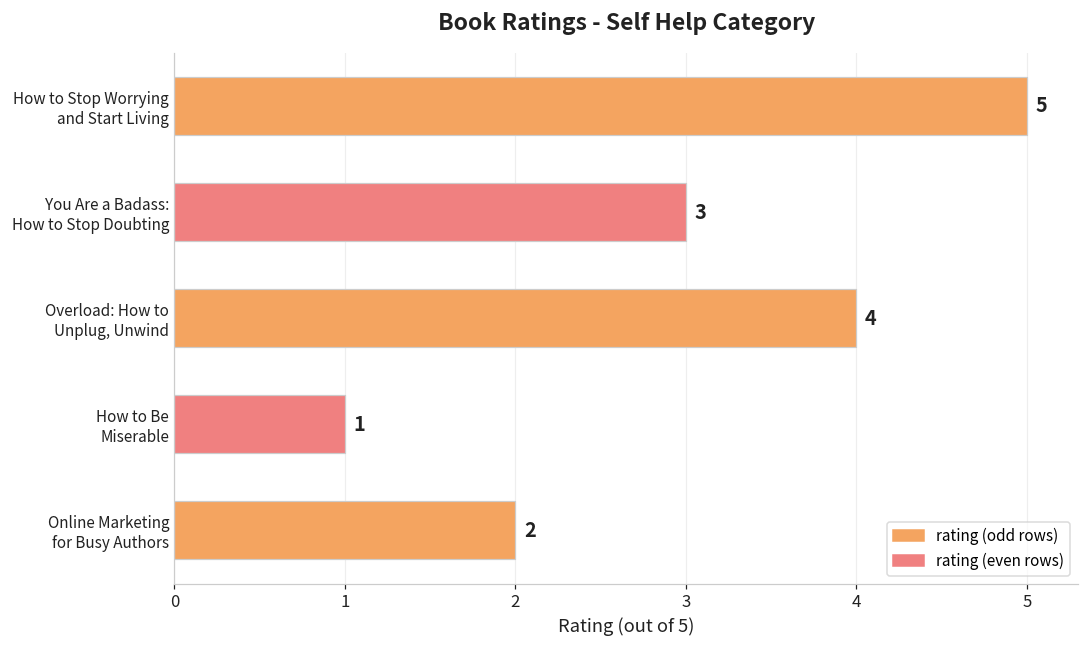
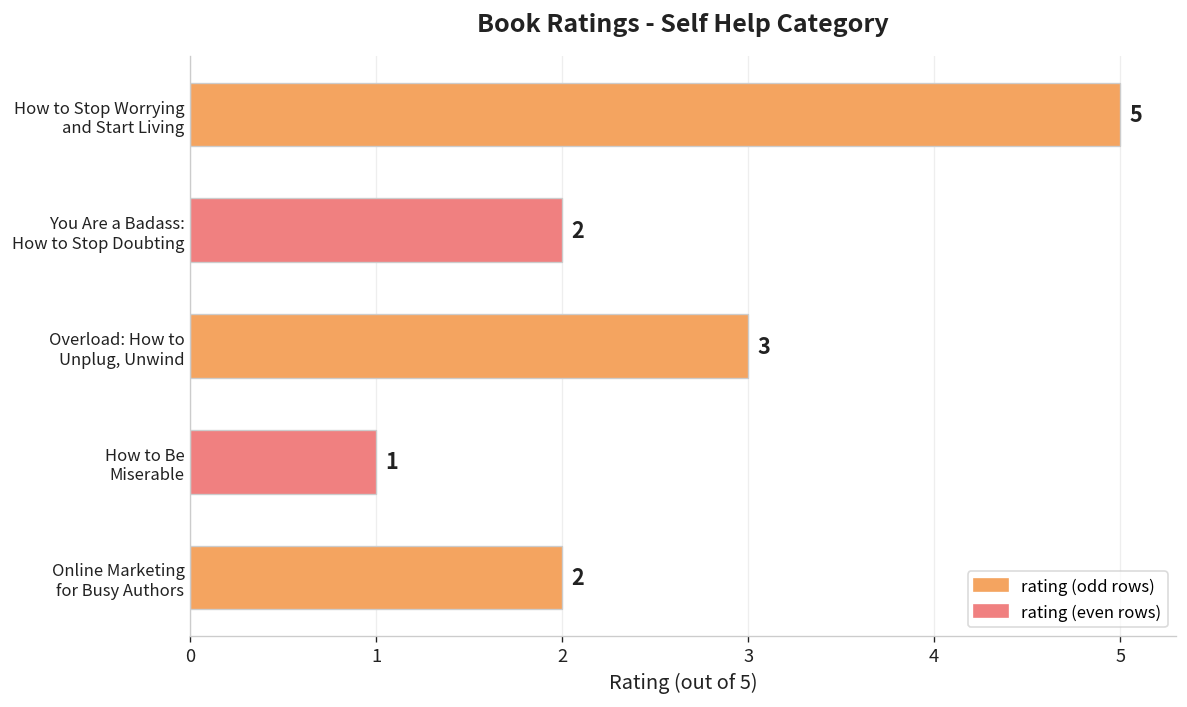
You Are a Badass: How to Stop Doubting: 3 -> 2
Overload: How to Unplug, Unwind: 4 -> 3
